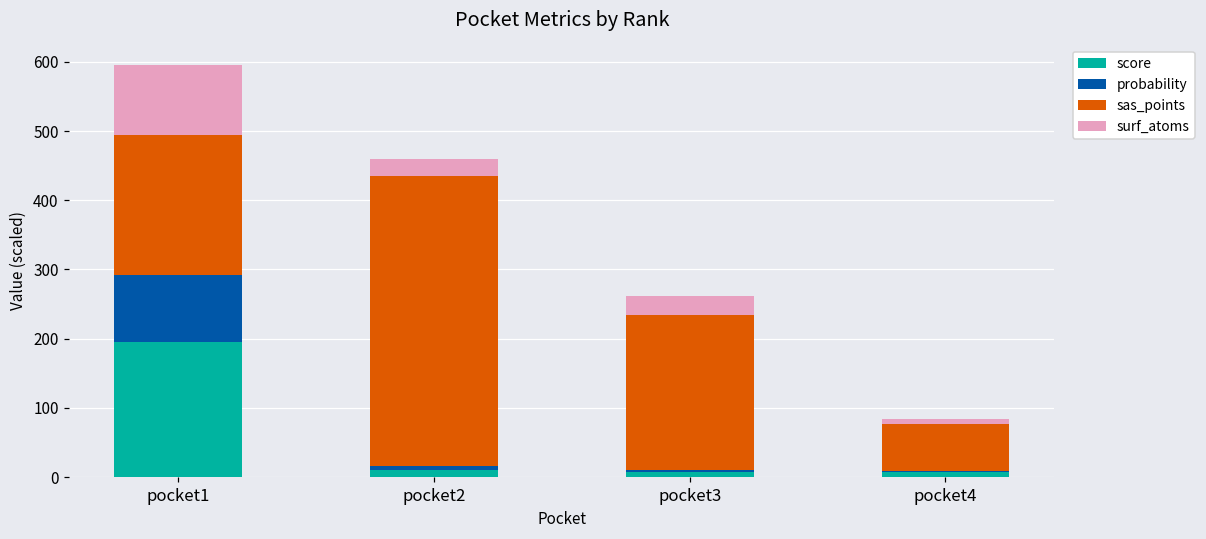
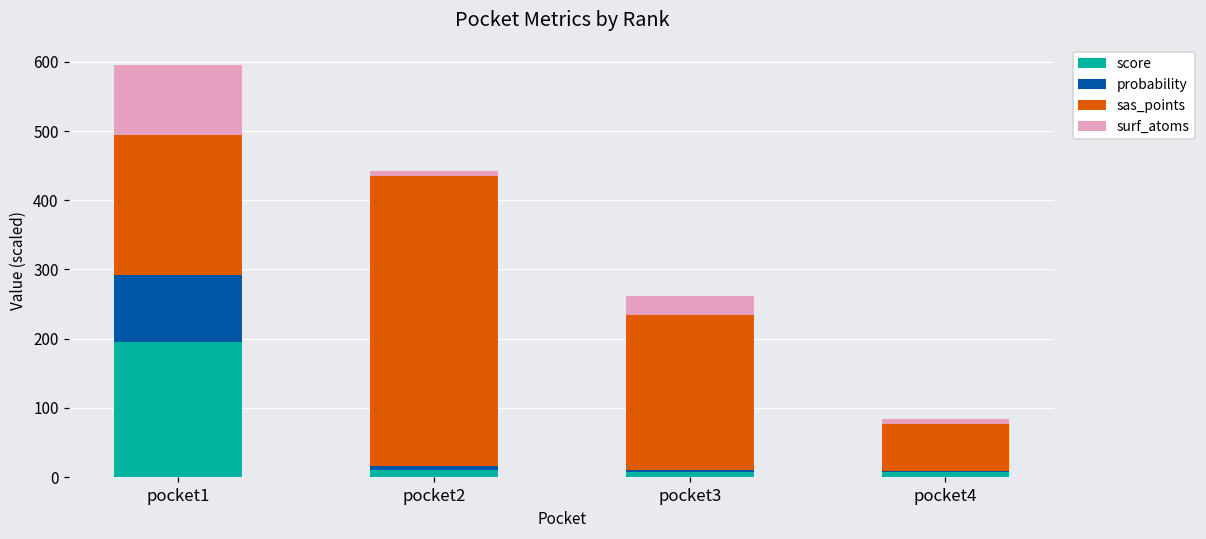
surf_atoms, pocket2: 30 -> 10
